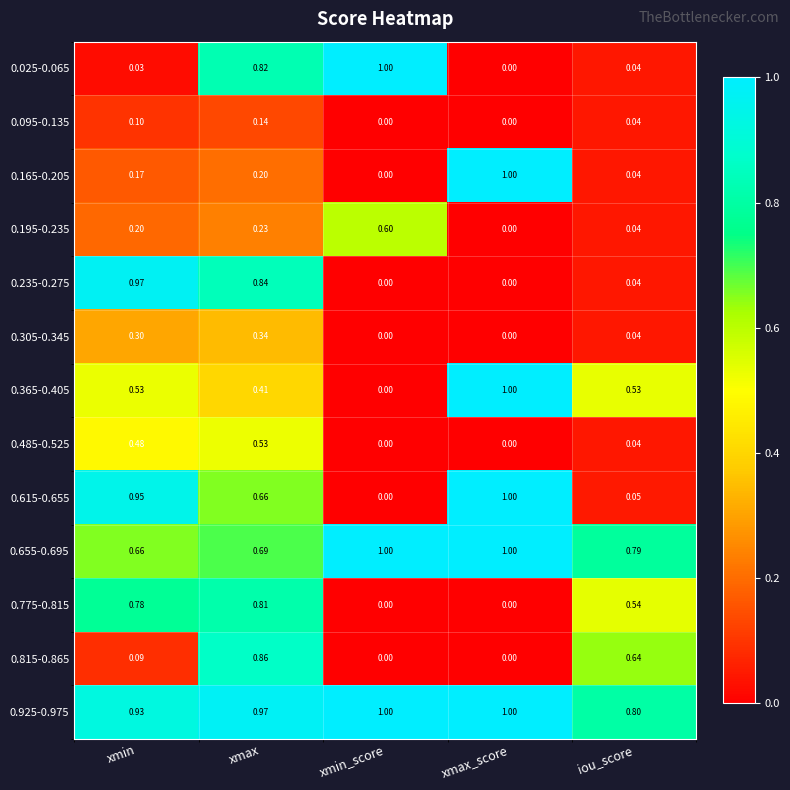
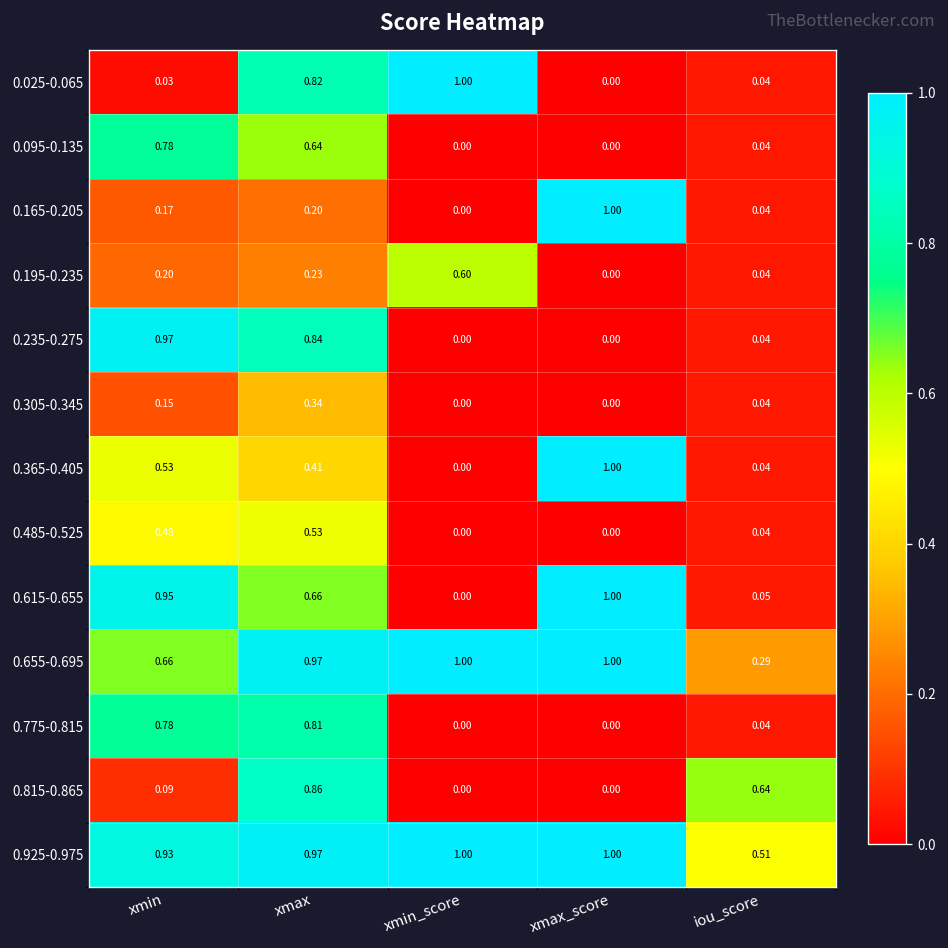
0.095-0.135, xmin: 0.10 -> 0.78
0.095-0.135, xmax: 0.14 -> 0.64
0.305-0.345, xmin: 0.30 -> 0.15
0.365-0.405, iou_score: 0.53 -> 0.04
0.655-0.695, xmax: 0.69 -> 0.97
0.655-0.695, iou_score: 0.79 -> 0.29
0.775-0.815, iou_score: 0.54 -> 0.04
0.925-0.975, iou_score: 0.80 -> 0.51
